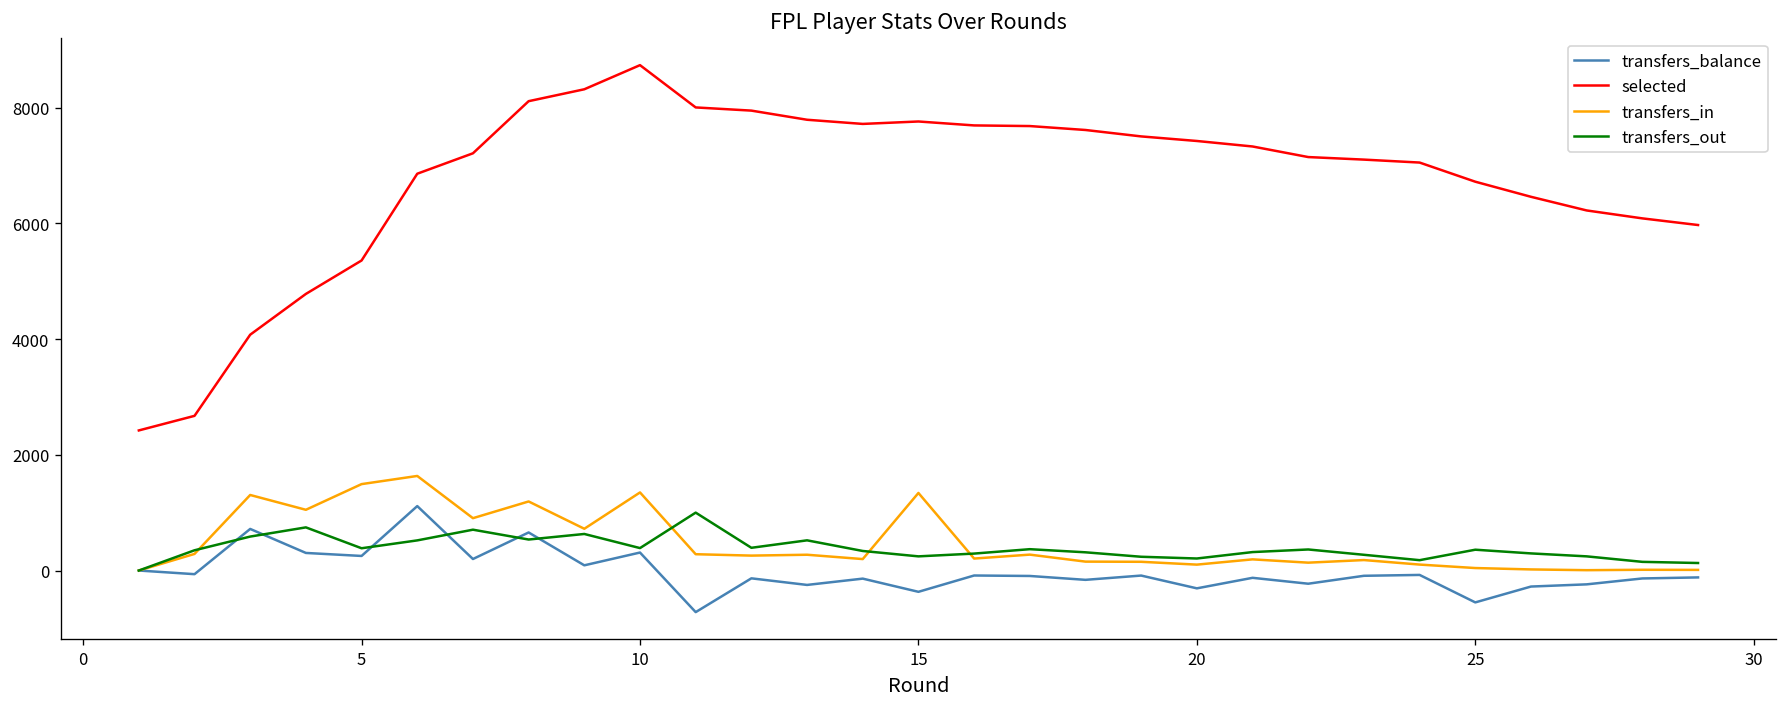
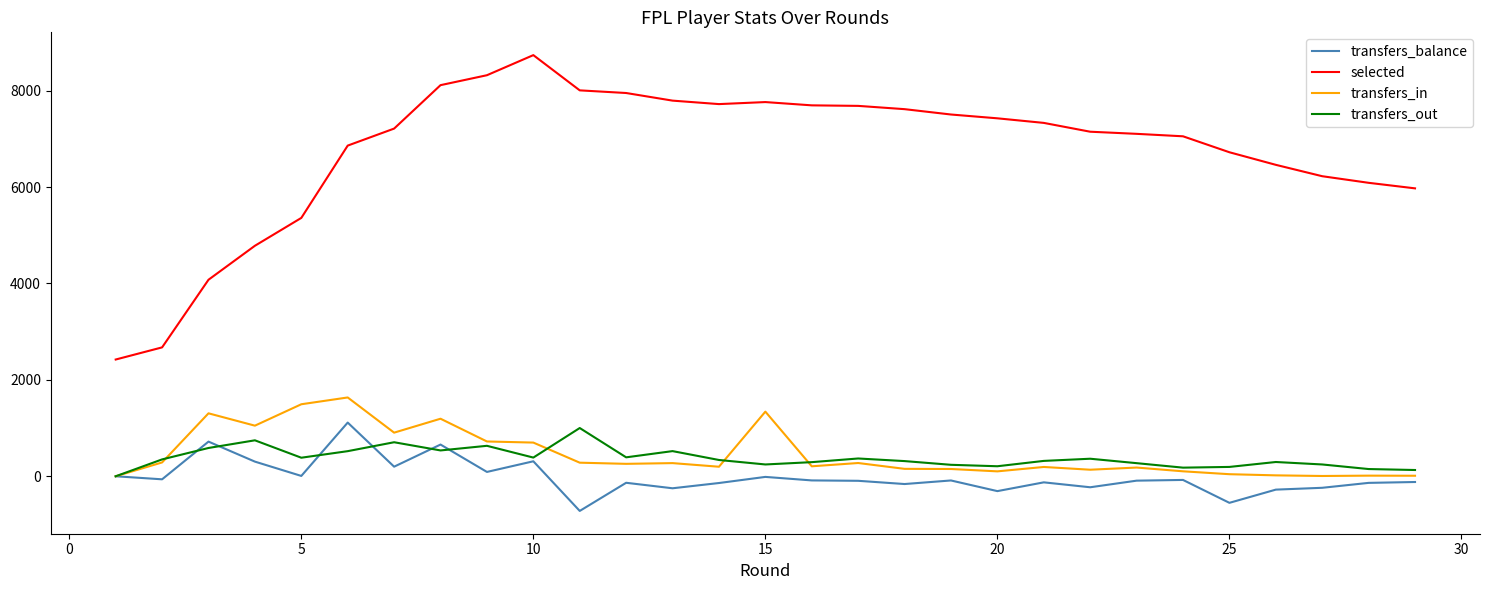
transfers_balance, 5: 300 -> 0
transfers_in, 10: 1400 -> 700
transfers_balance, 15: -400 -> 0
transfers_out, 25: 400 -> 200
